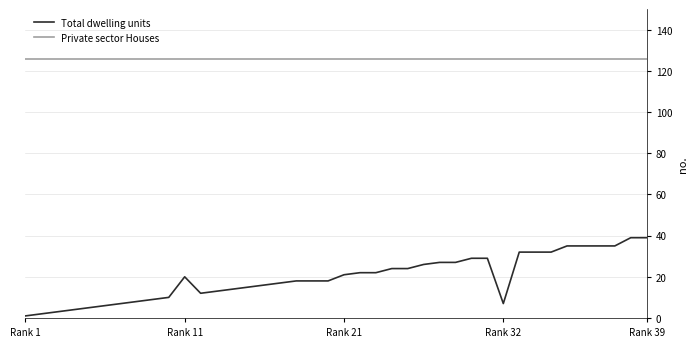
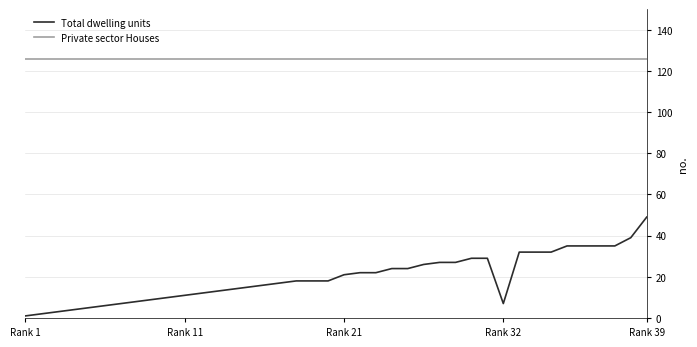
Total dwelling units, Rank 11: 20 -> 11
Total dwelling units, Rank 39: 39 -> 49
